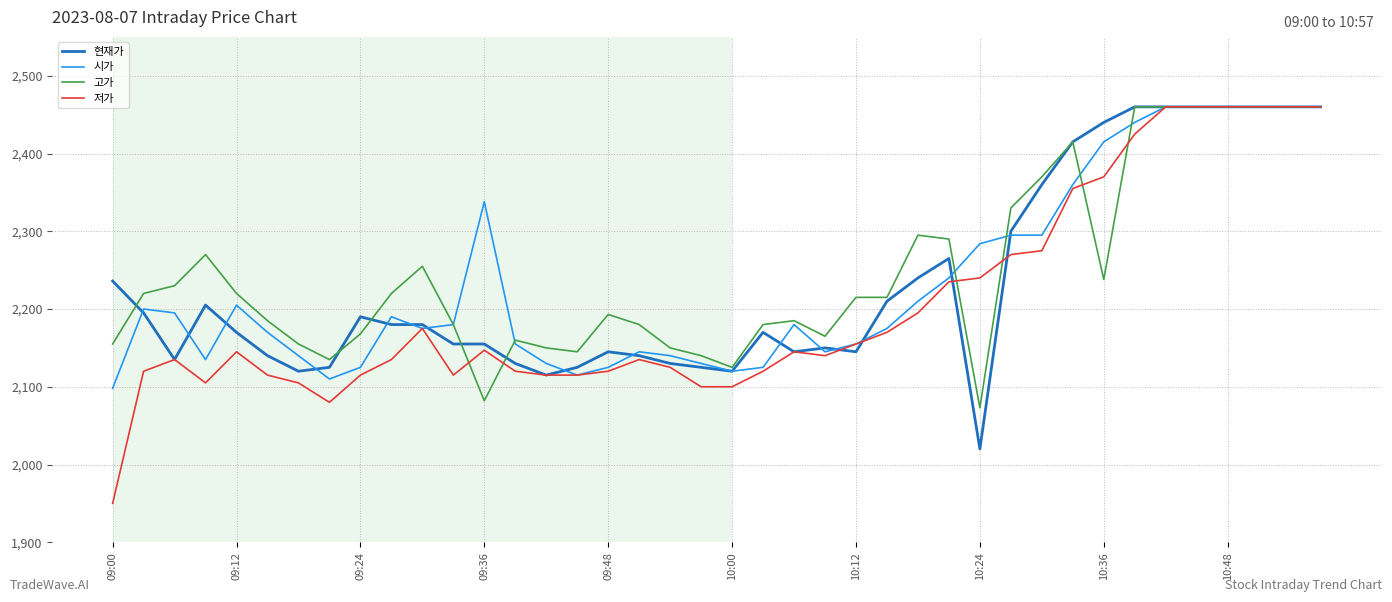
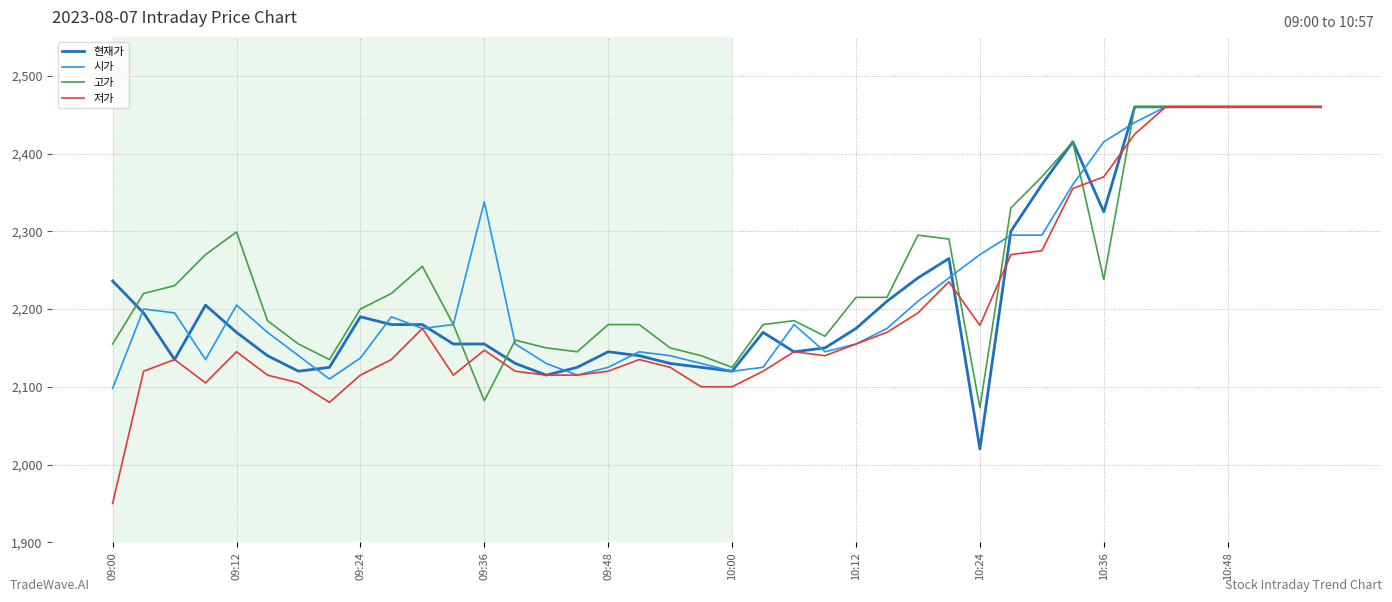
고가, 09:12: 2,220 -> 2,300
시가, 09:24: 2,130 -> 2,140
고가, 09:24: 2,170 -> 2,200
고가, 09:48: 2,190 -> 2,180
현재가, 10:12: 2,150 -> 2,180
시가, 10:24: 2,280 -> 2,270
저가, 10:24: 2,240 -> 2,180
현재가, 10:36: 2,440 -> 2,330
